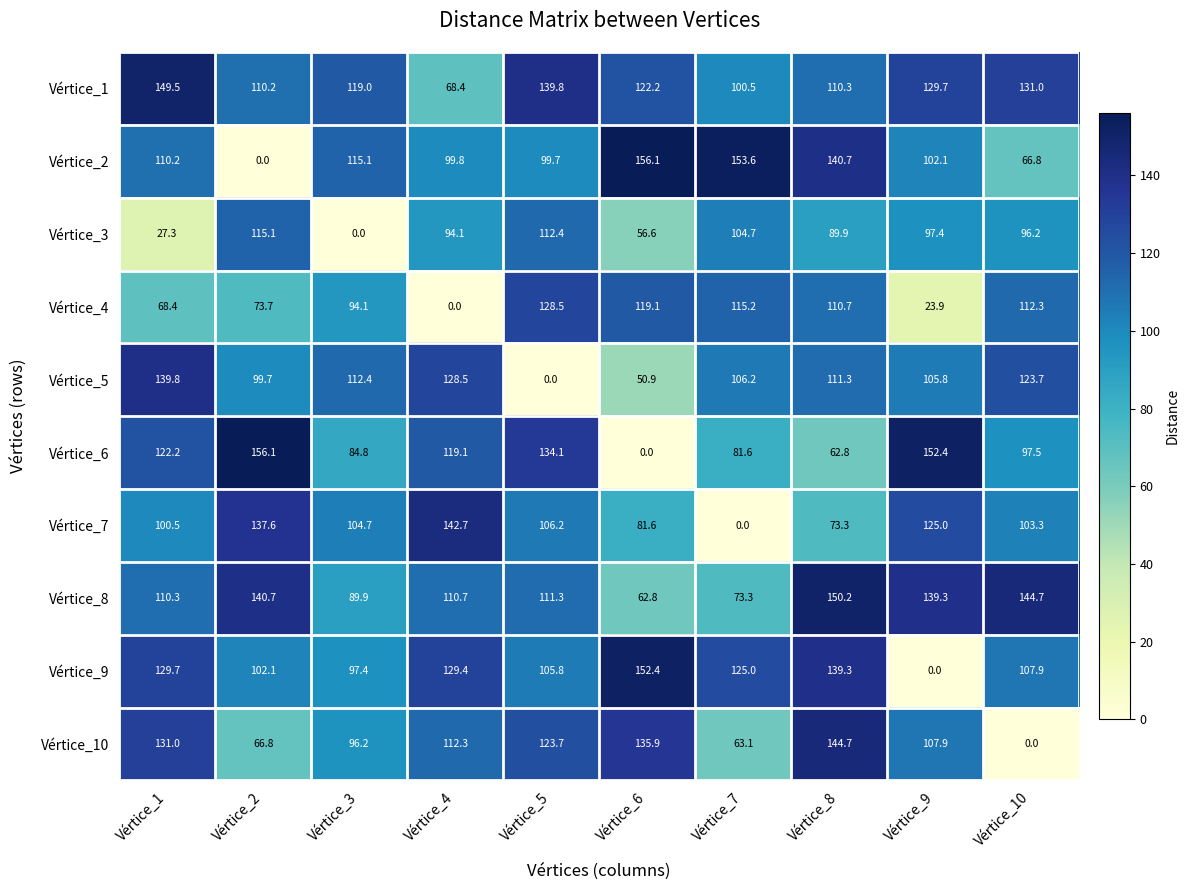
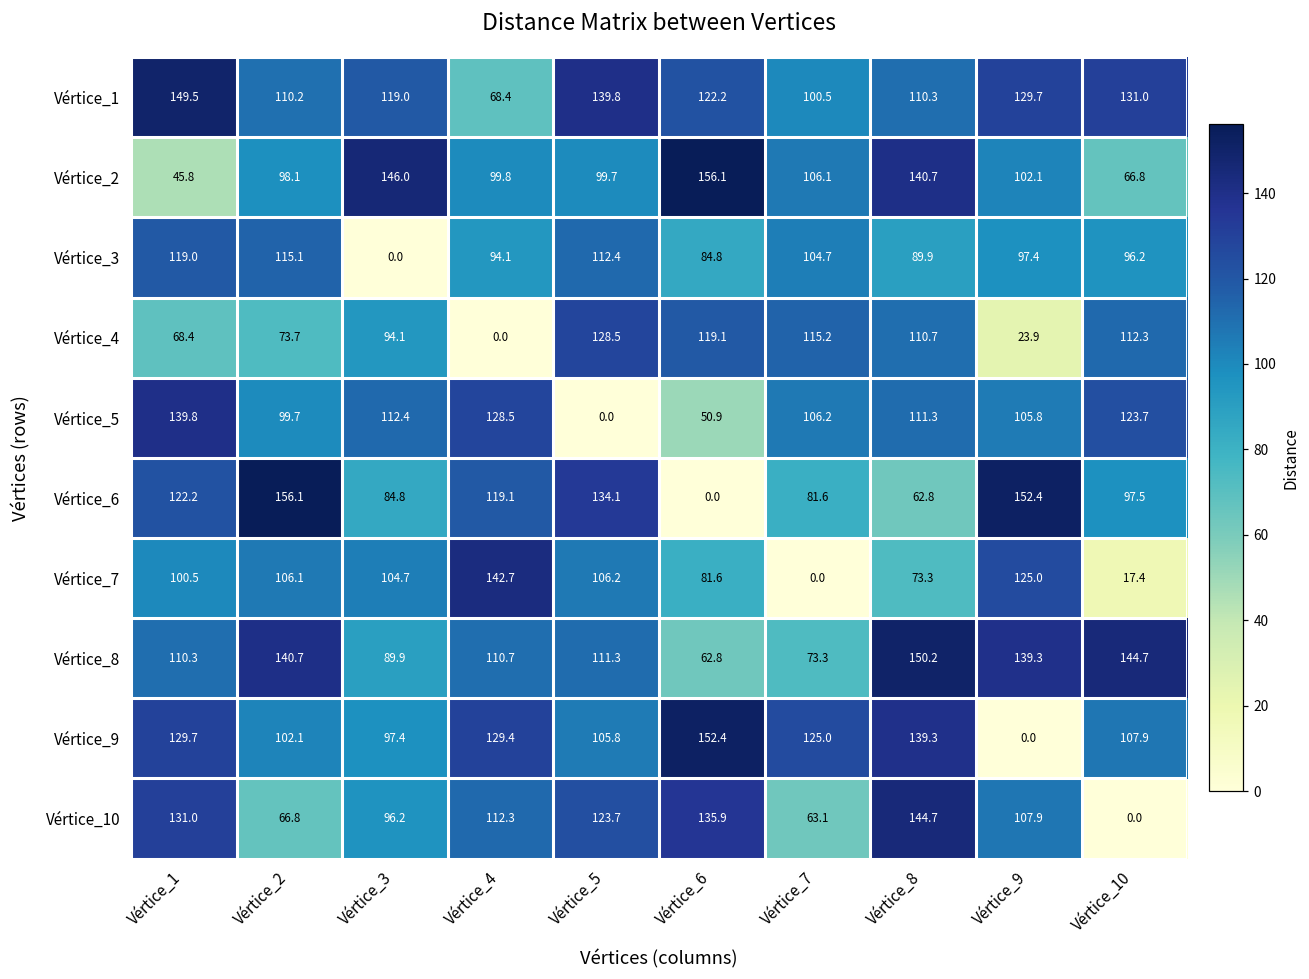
Vértice_2, Vértice_1: 110.2 -> 45.8
Vértice_2, Vértice_2: 0.0 -> 98.1
Vértice_2, Vértice_3: 115.1 -> 146.0
Vértice_2, Vértice_7: 153.6 -> 106.1
Vértice_3, Vértice_1: 27.3 -> 119.0
Vértice_3, Vértice_6: 56.6 -> 84.8
Vértice_7, Vértice_2: 137.6 -> 106.1
Vértice_7, Vértice_10: 103.3 -> 17.4
